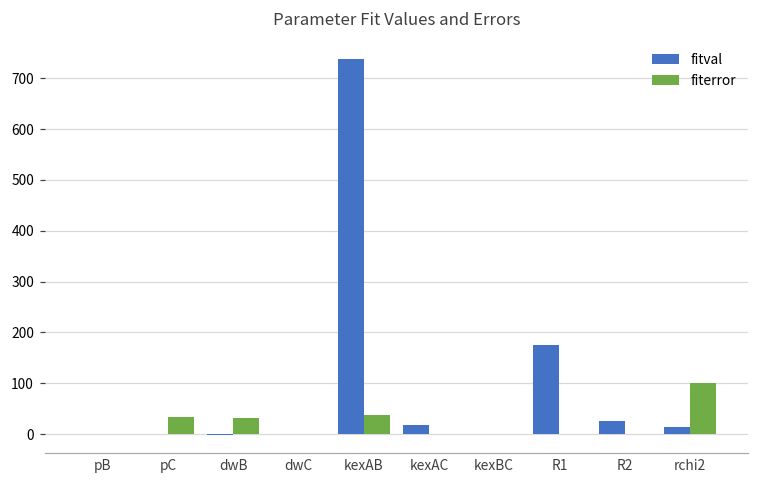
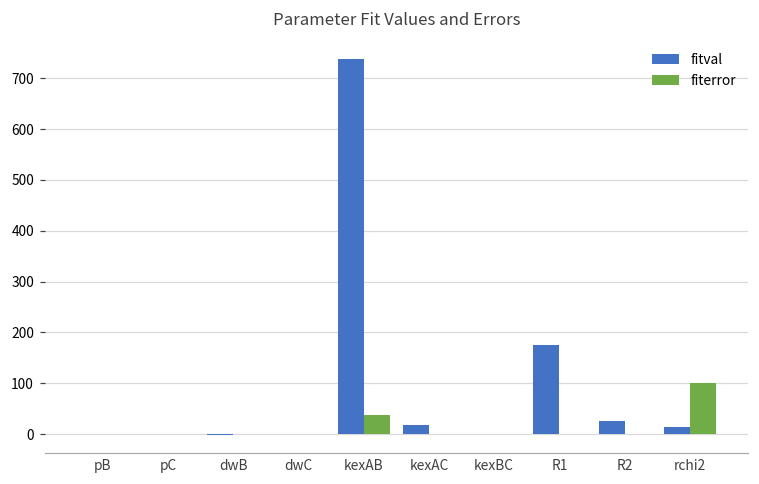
fiterror, pC: 30 -> 0
fiterror, dwB: 30 -> 0
